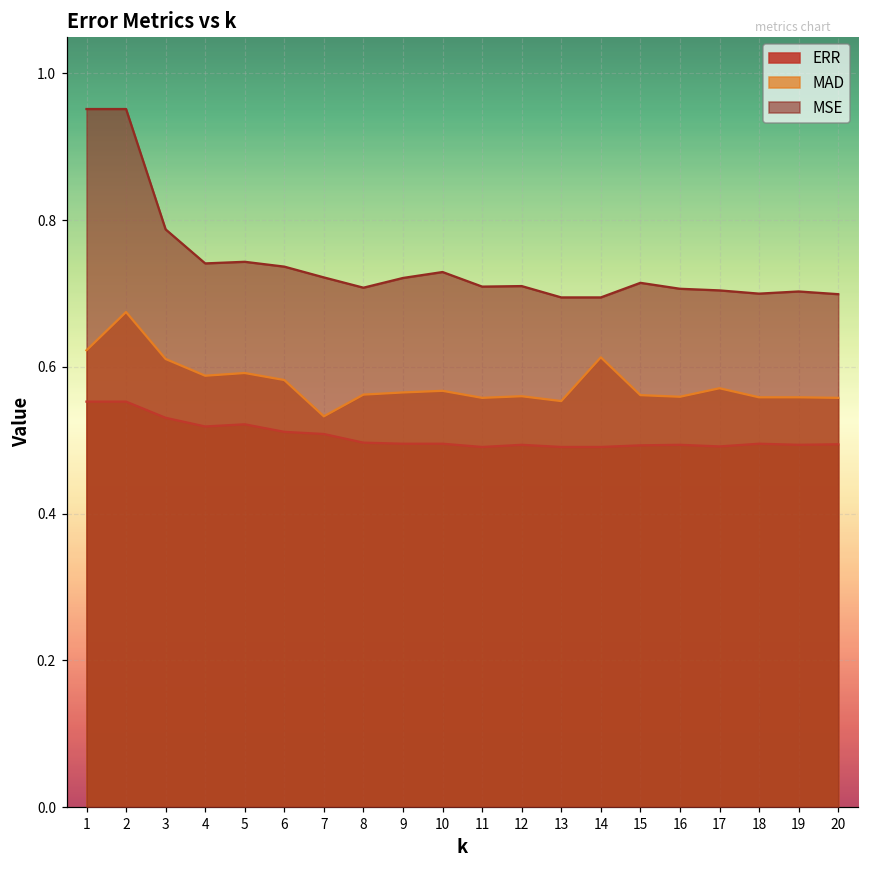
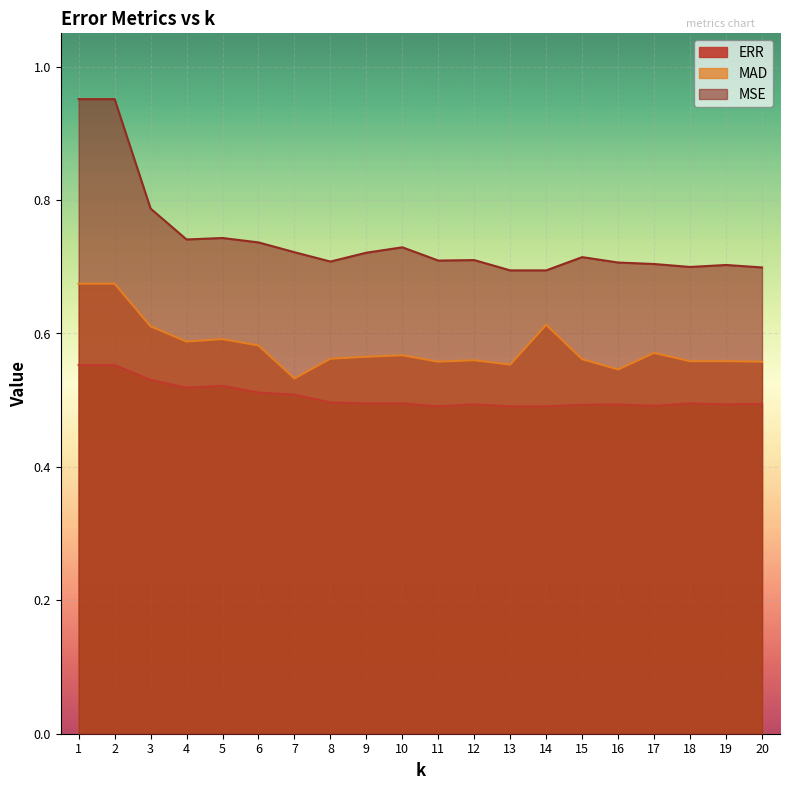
MAD, 1: 0.62 -> 0.67
MAD, 16: 0.56 -> 0.55
